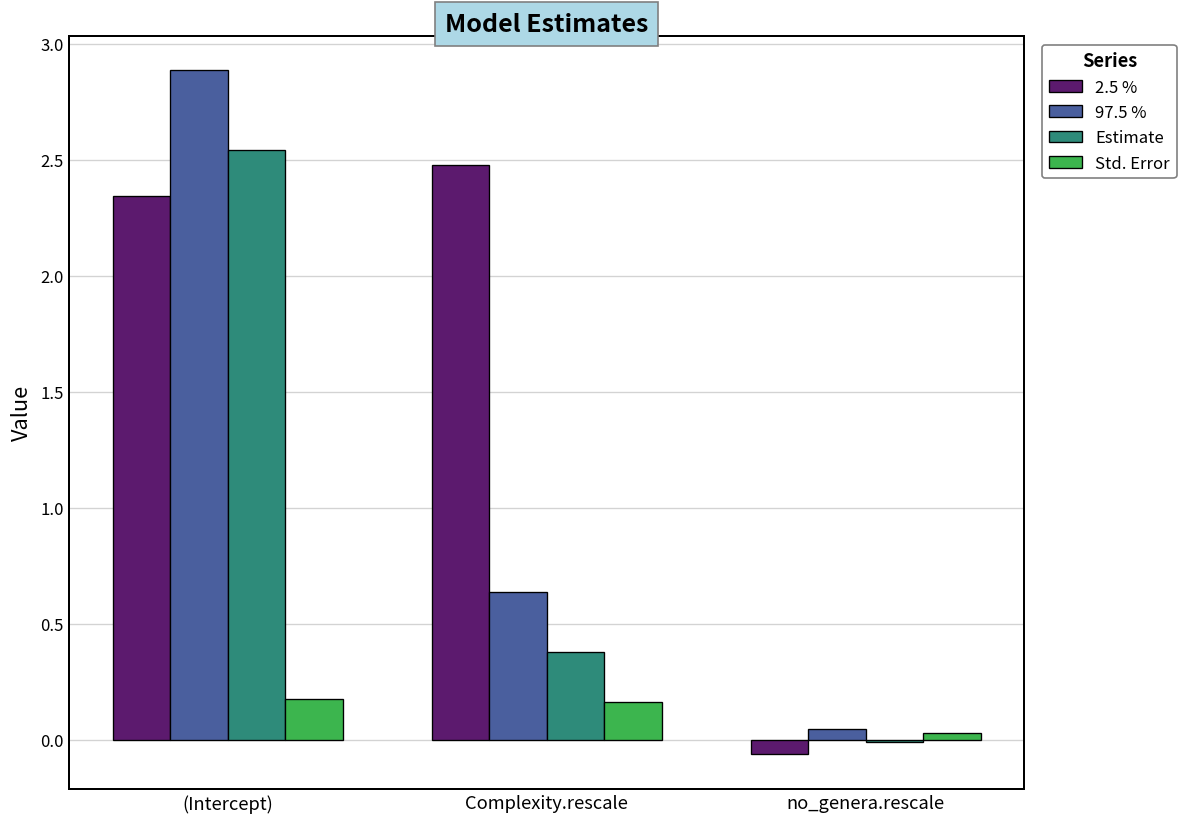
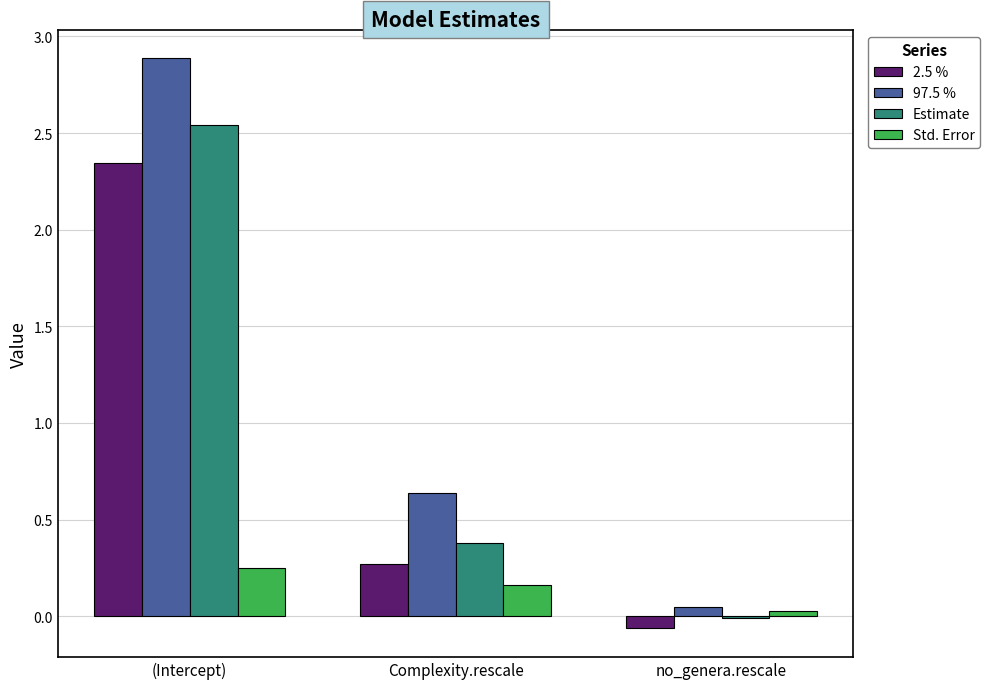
Std. Error, (Intercept): 0.17 -> 0.25
2.5 %, Complexity.rescale: 2.48 -> 0.27
